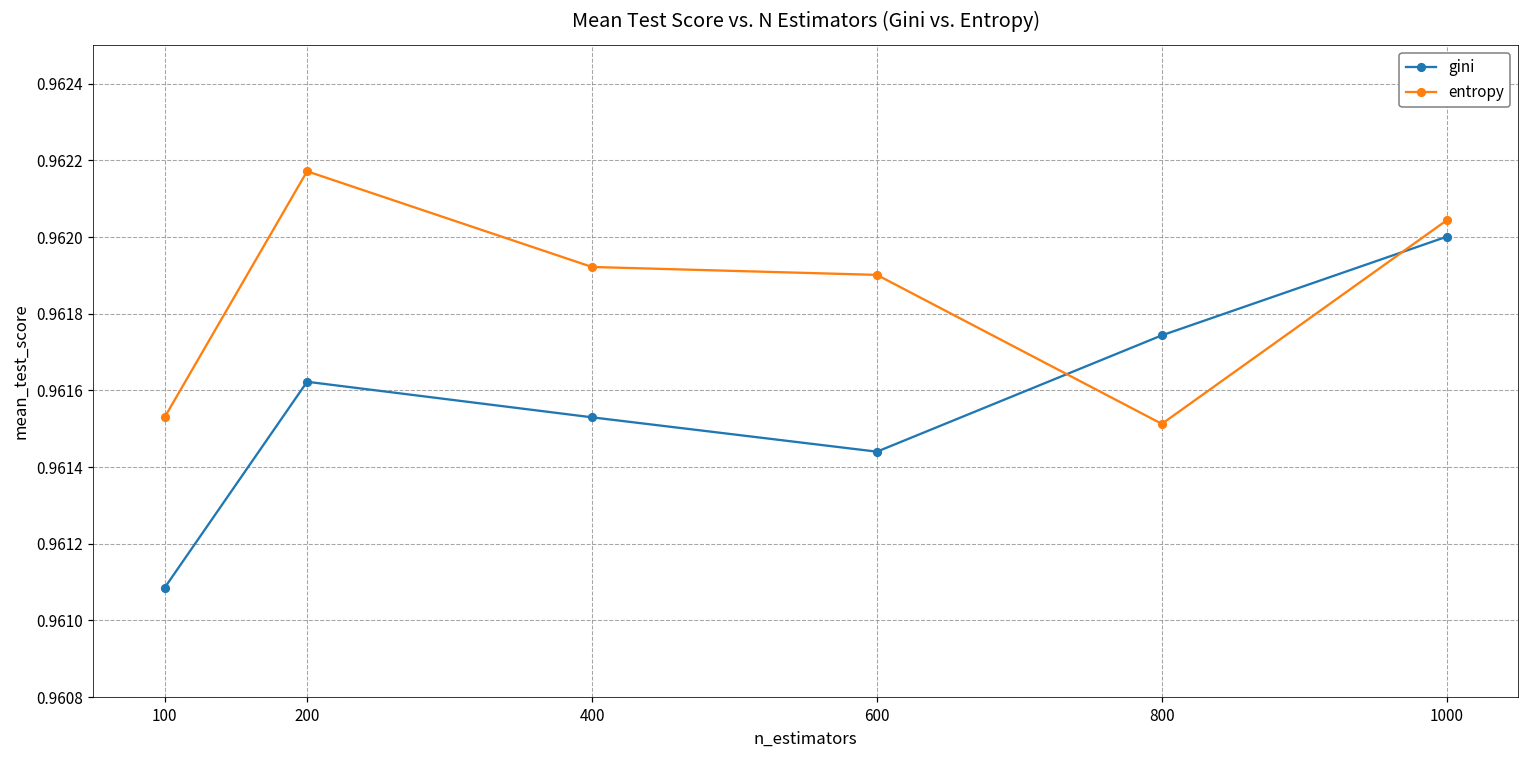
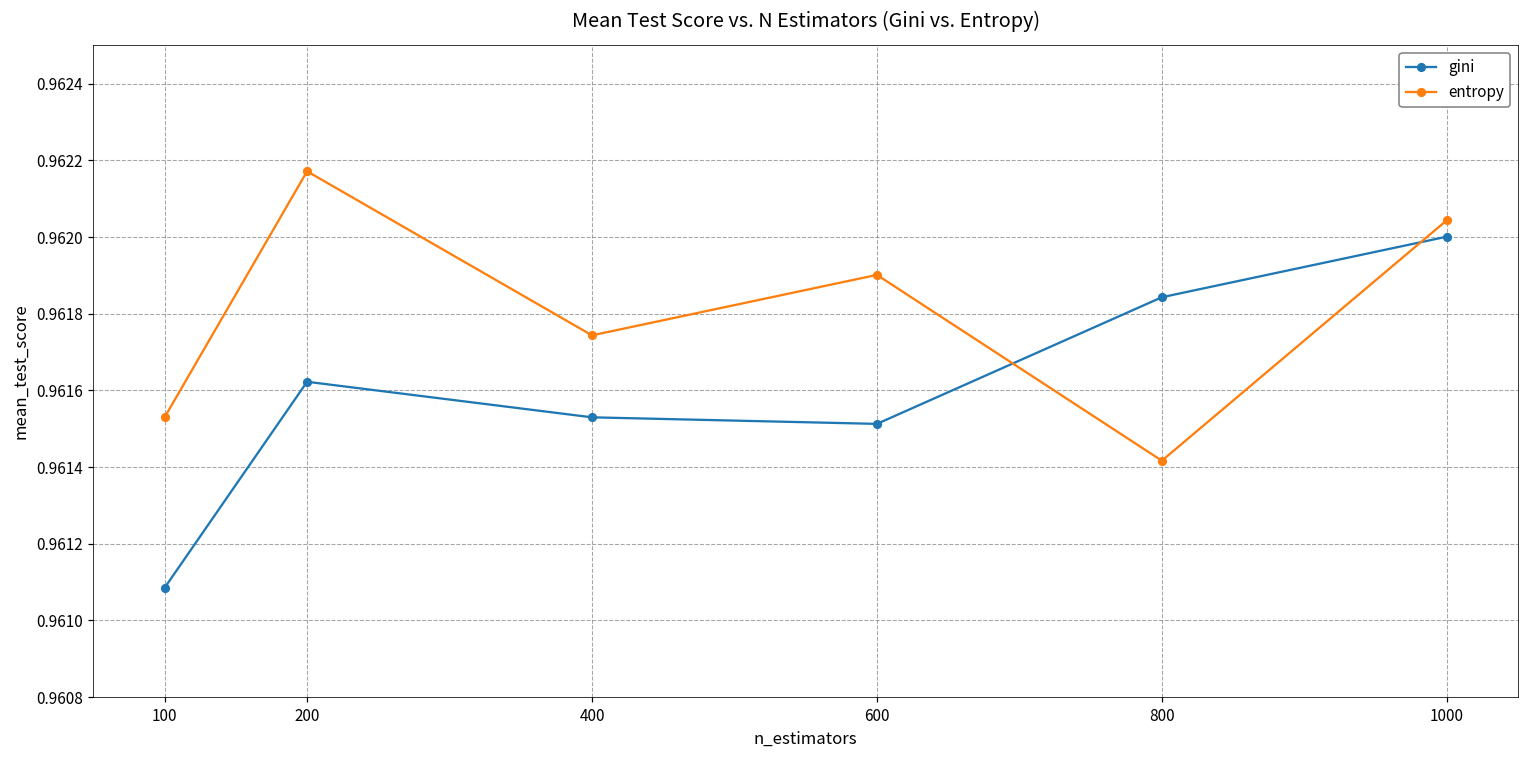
entropy, 400: 0.96192 -> 0.96174
gini, 600: 0.96144 -> 0.96151
gini, 800: 0.96174 -> 0.96184
entropy, 800: 0.96151 -> 0.96142
